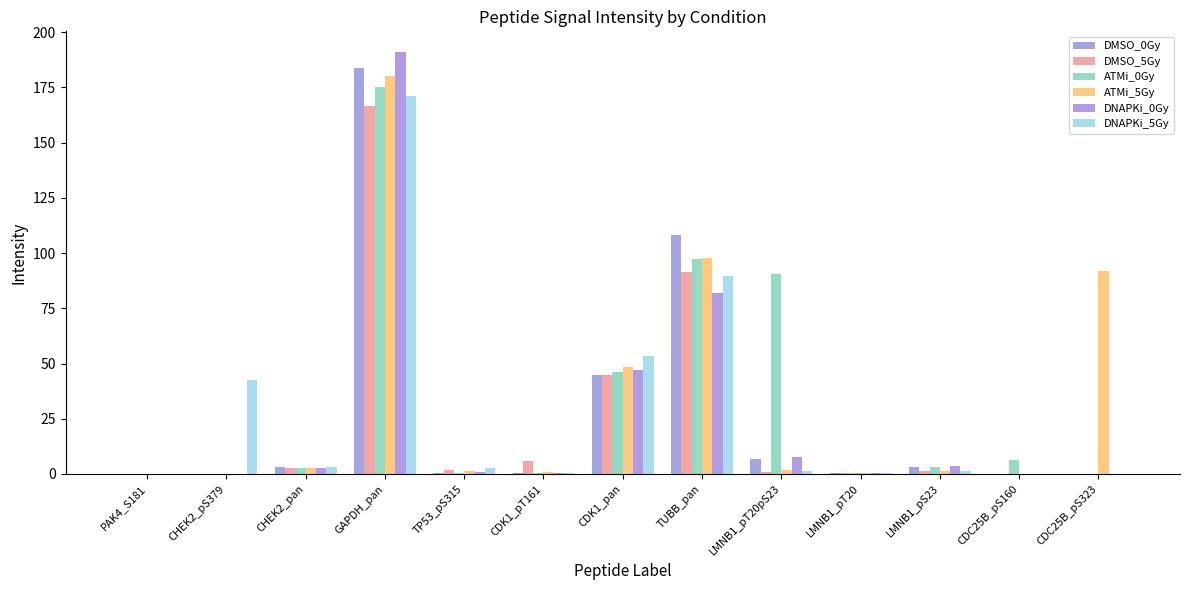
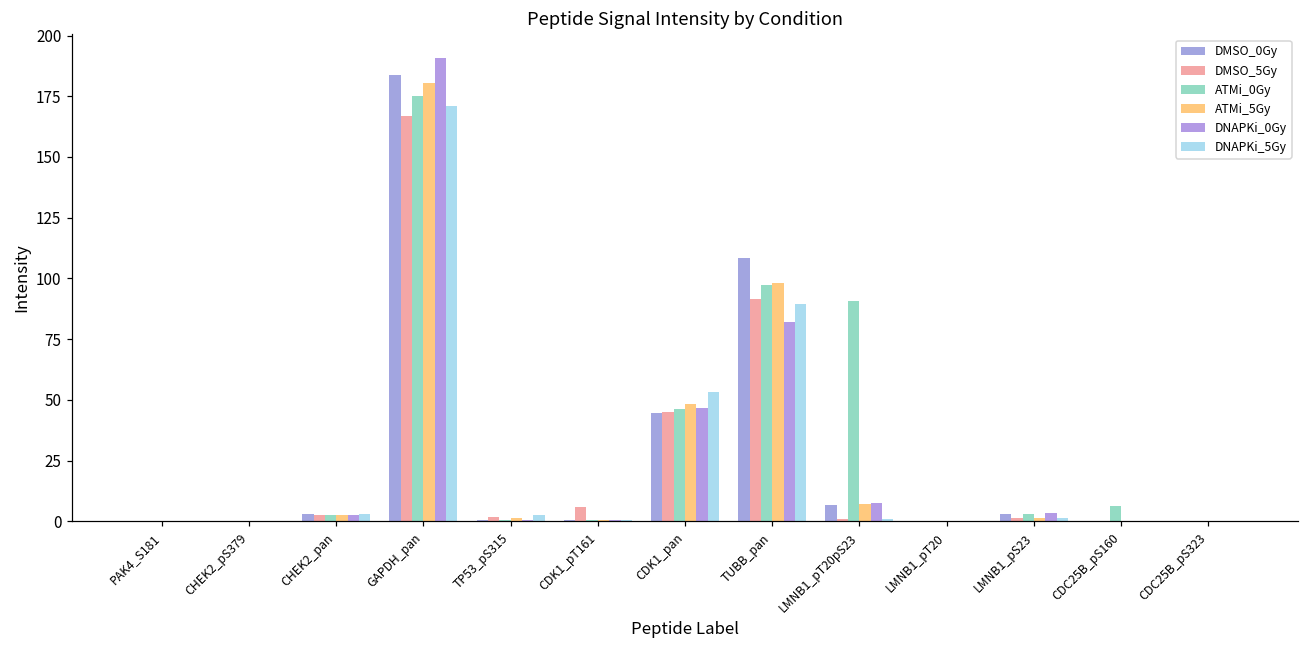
DNAPKi_5Gy, CHEK2_pS379: 43 -> 0
ATMi_5Gy, LMNB1_pT20pS23: 2 -> 7
ATMi_5Gy, CDC25B_pS323: 92 -> 0
